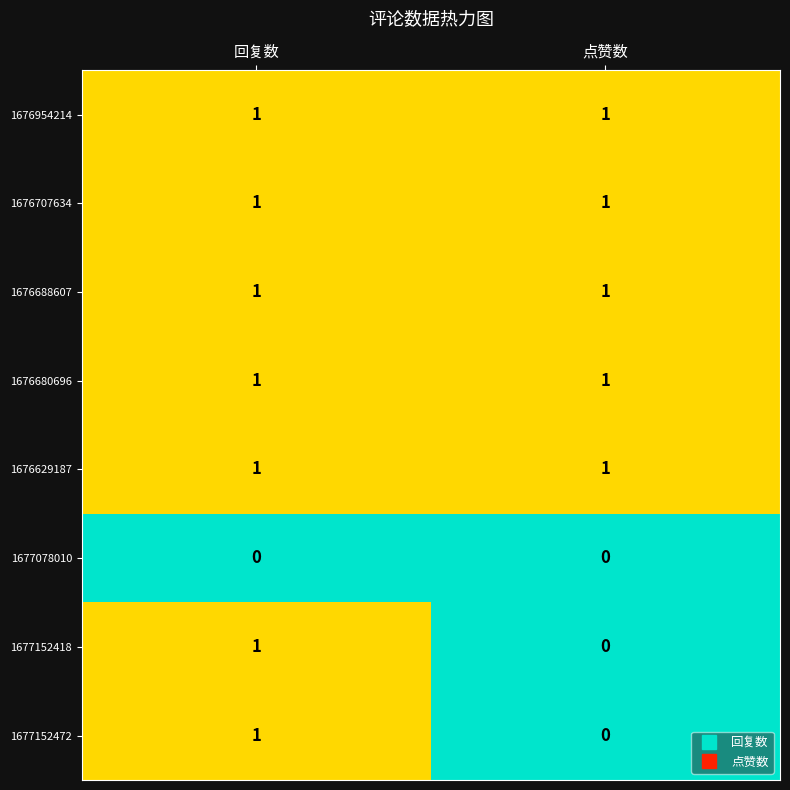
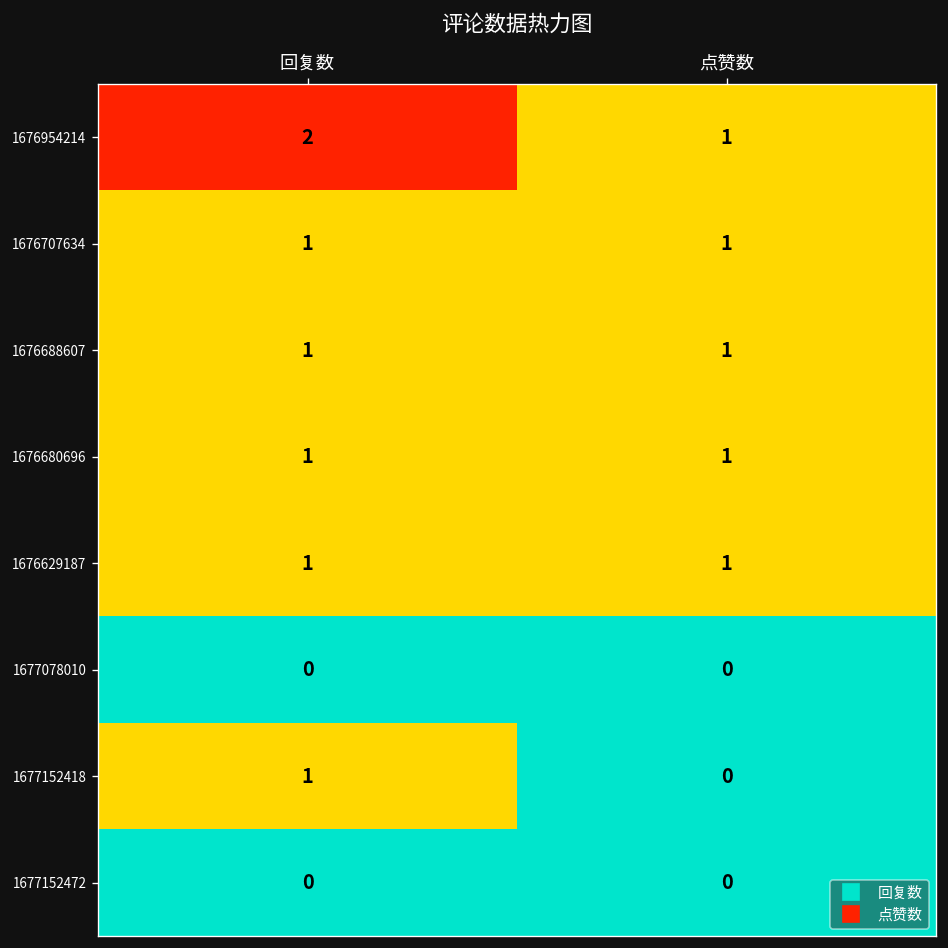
1676954214, 回复数: 1 -> 2
1677152472, 回复数: 1 -> 0
